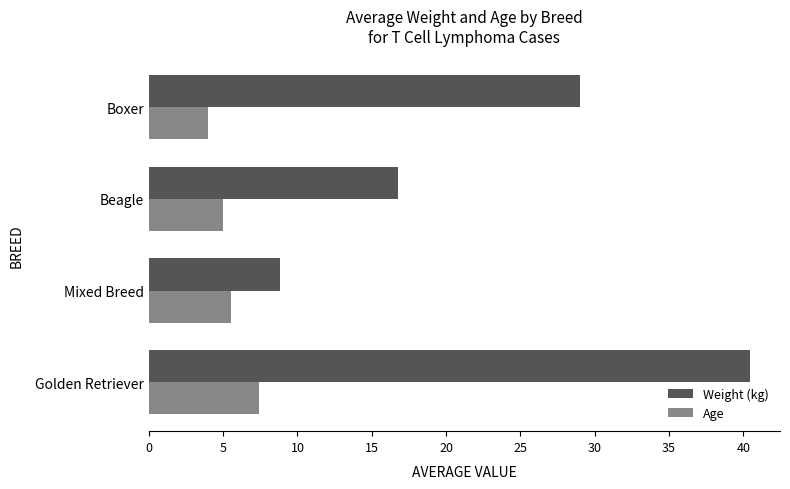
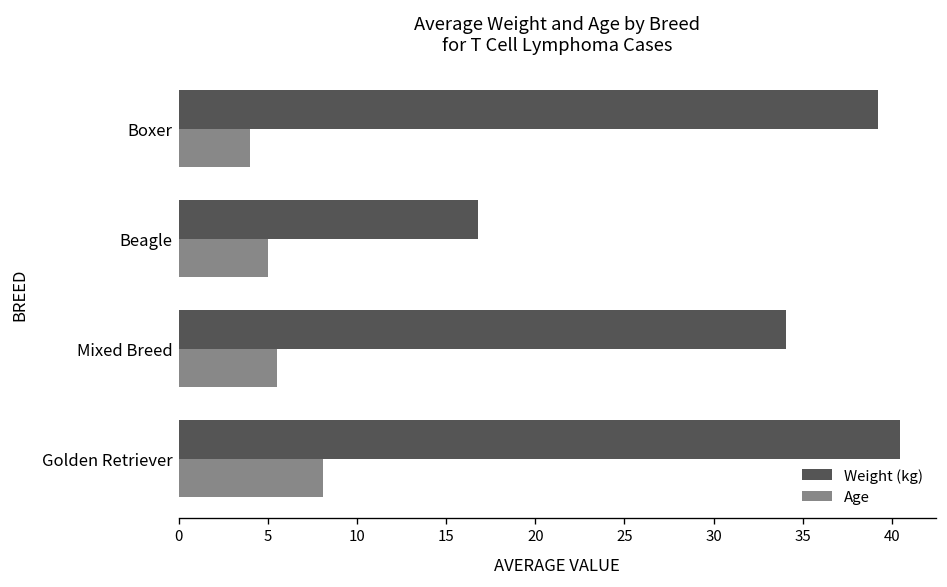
Weight (kg), Boxer: 29.0 -> 39.2
Weight (kg), Mixed Breed: 8.8 -> 34.1
Age, Golden Retriever: 7.4 -> 8.1
